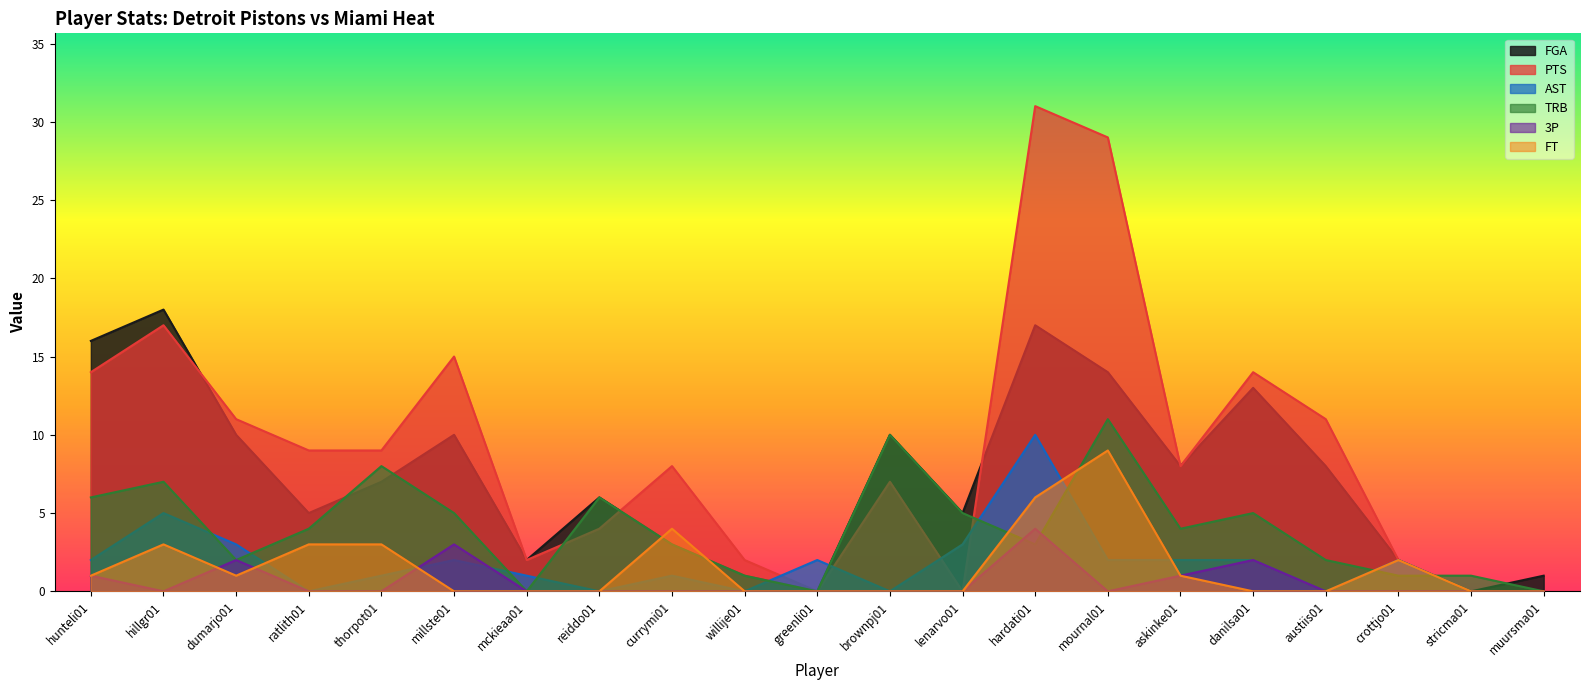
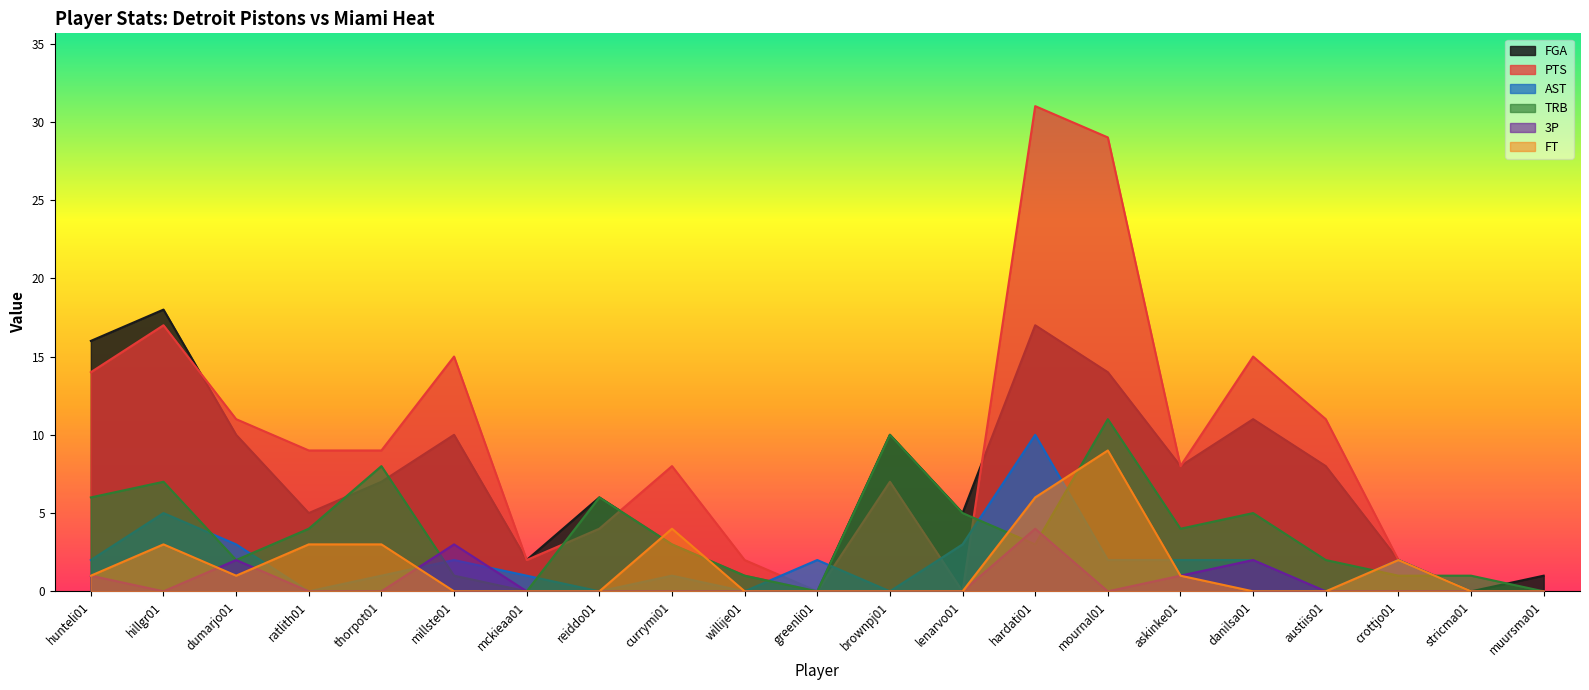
TRB, millste01: 5 -> 1
FGA, danilsa01: 13 -> 11
PTS, danilsa01: 14 -> 15
